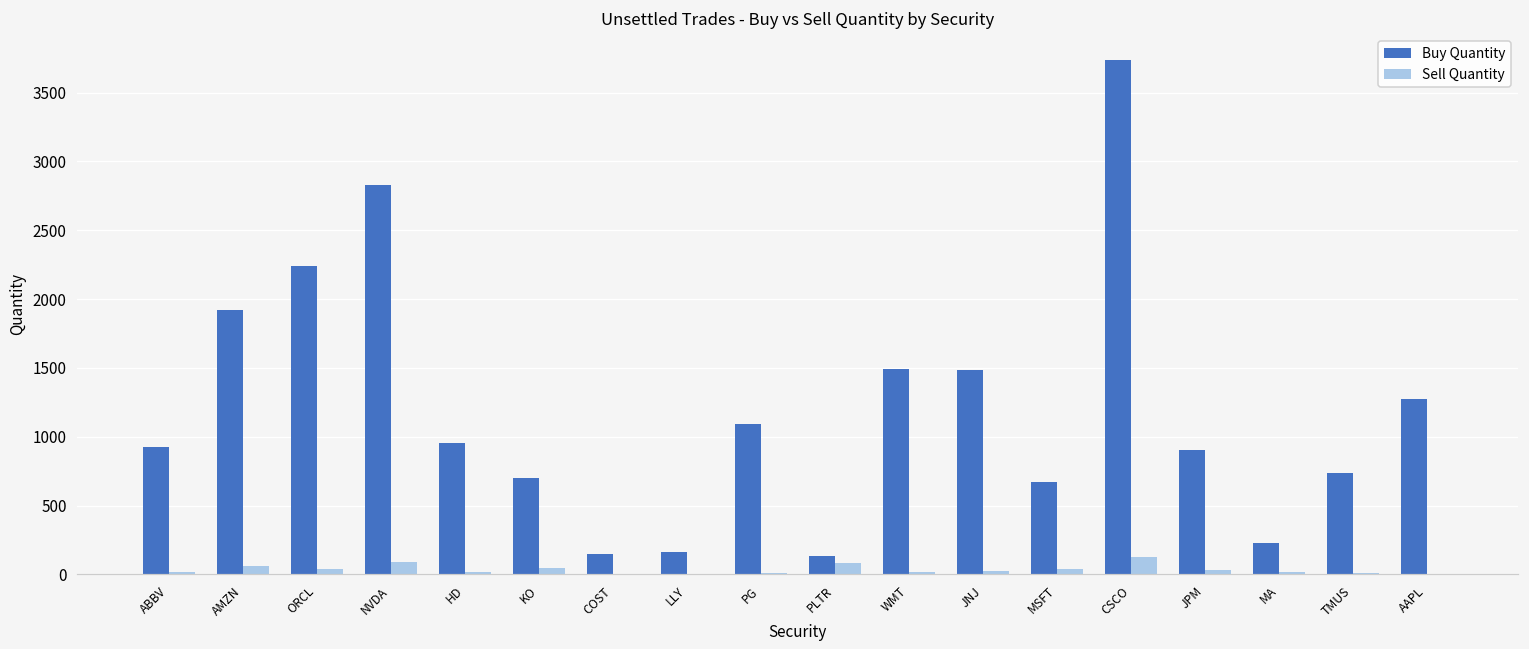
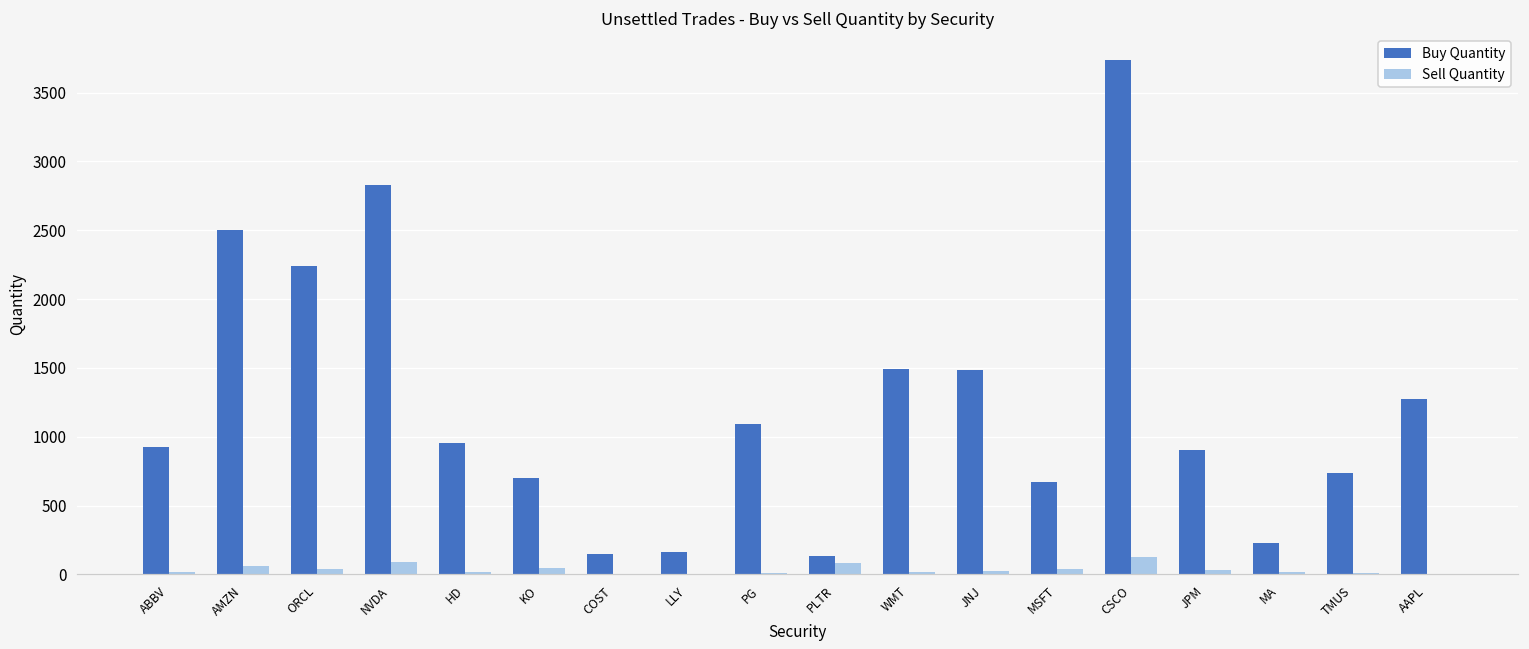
Buy Quantity, AMZN: 1920 -> 2500
